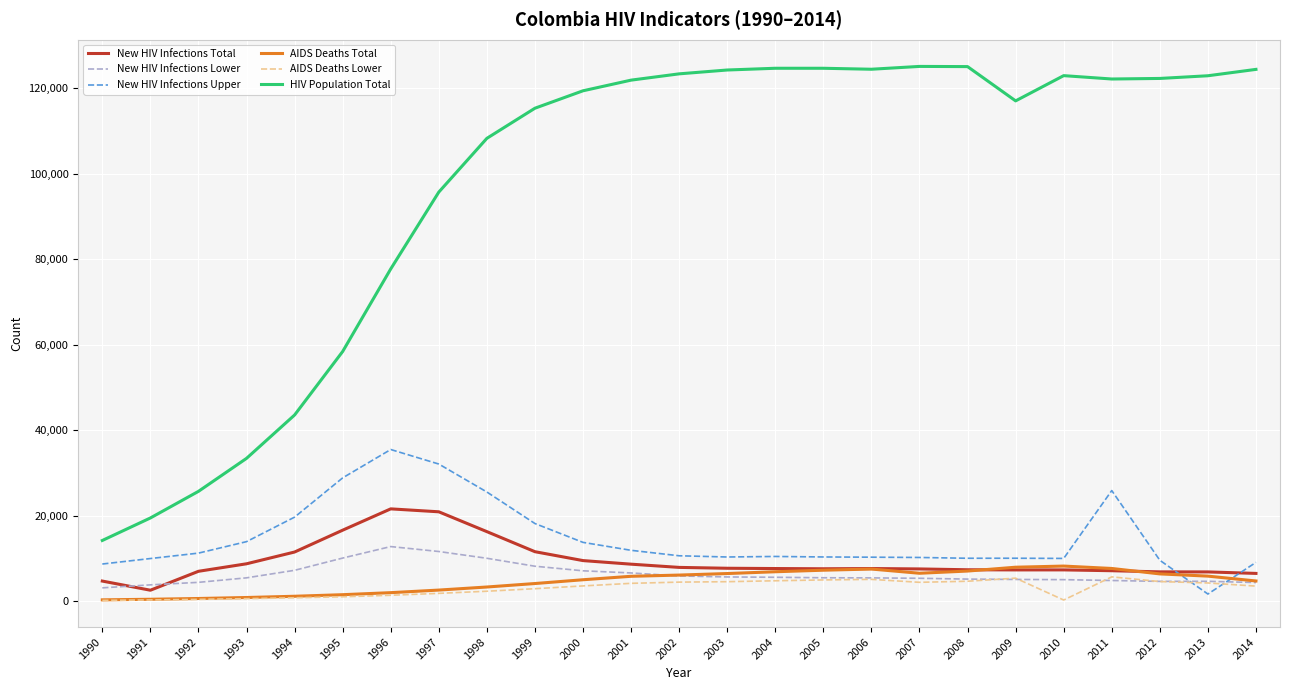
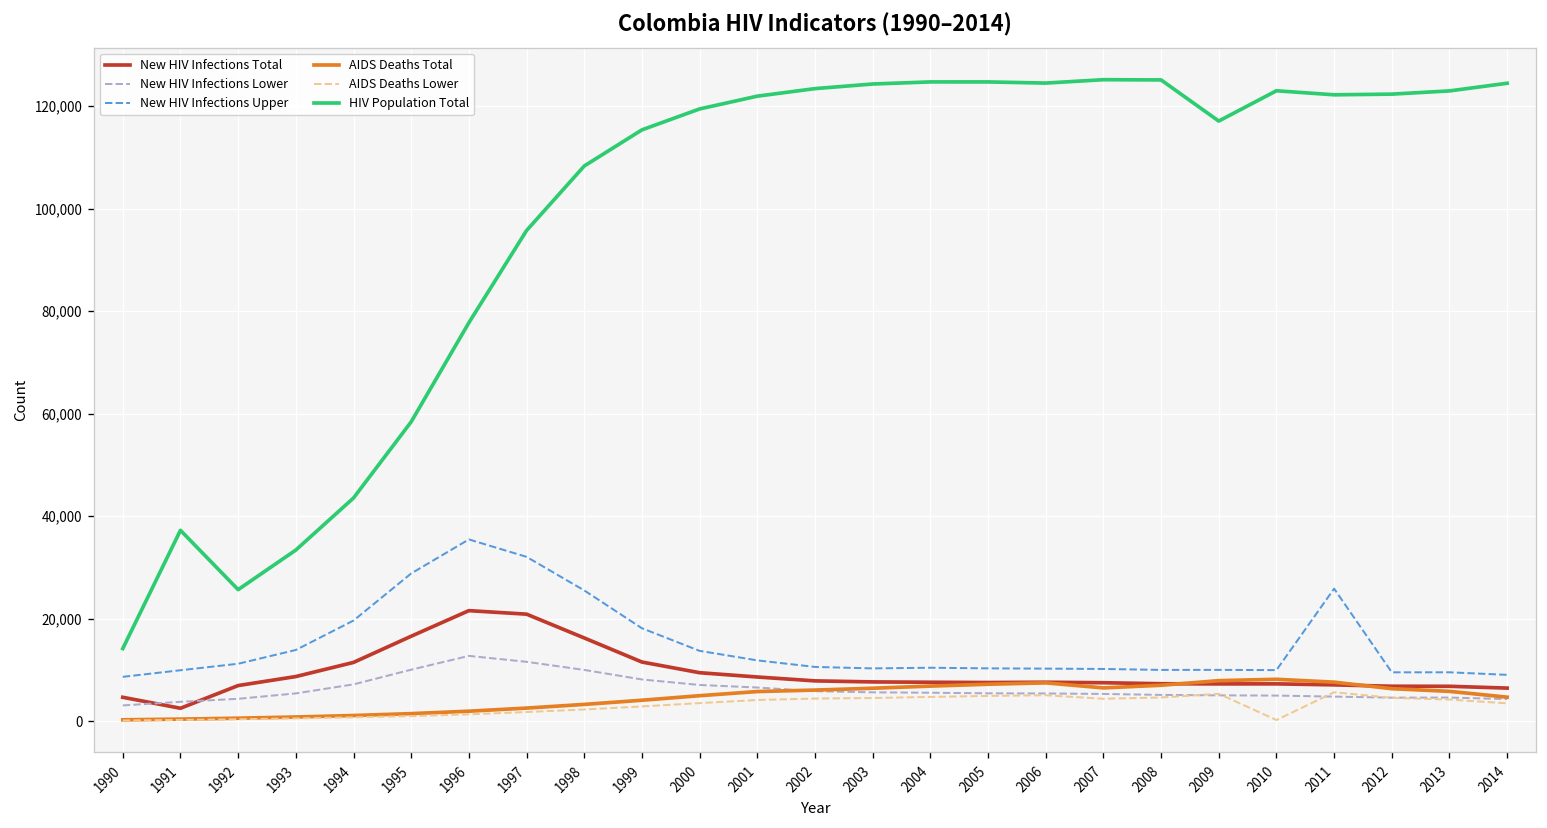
HIV Population Total, 1991: 19,000 -> 37,000
New HIV Infections Upper, 2013: 2,000 -> 10,000
